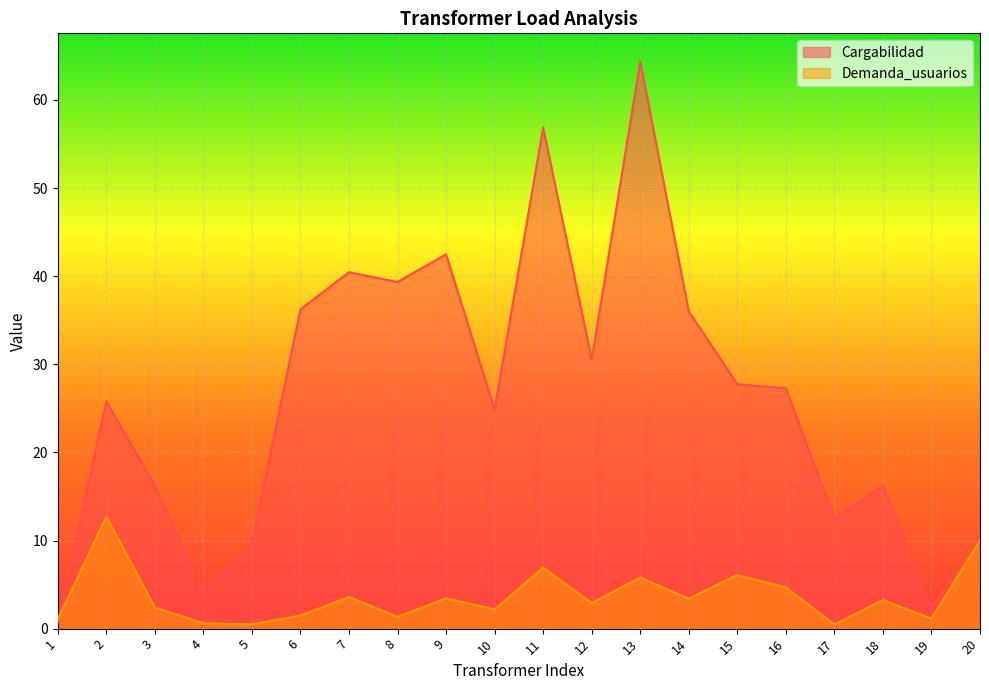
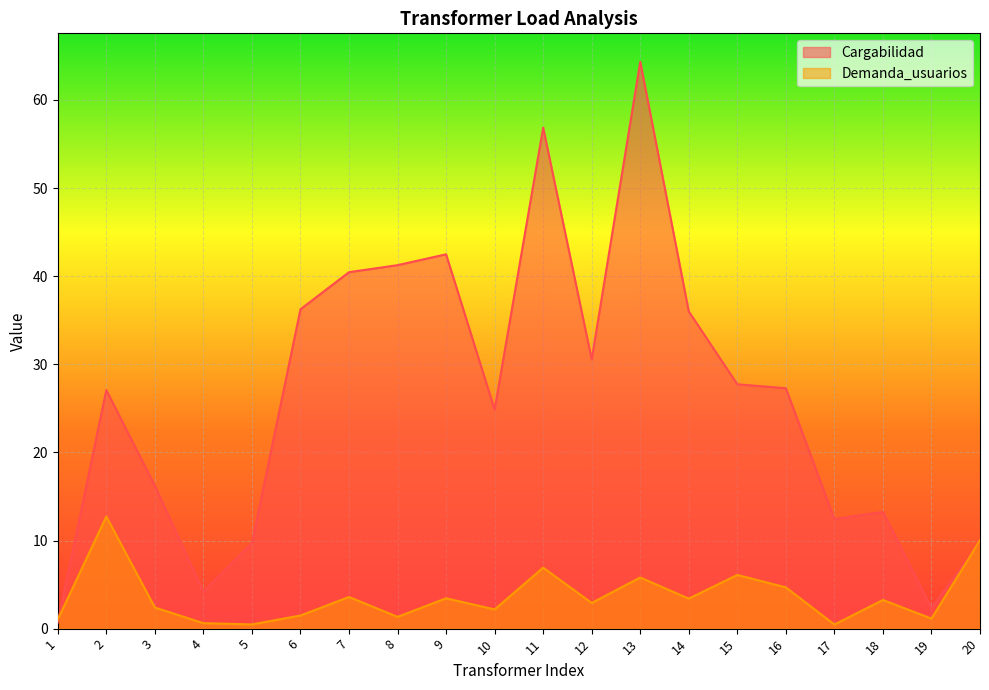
Cargabilidad, 2: 26 -> 27
Cargabilidad, 8: 39 -> 41
Cargabilidad, 18: 16 -> 13
